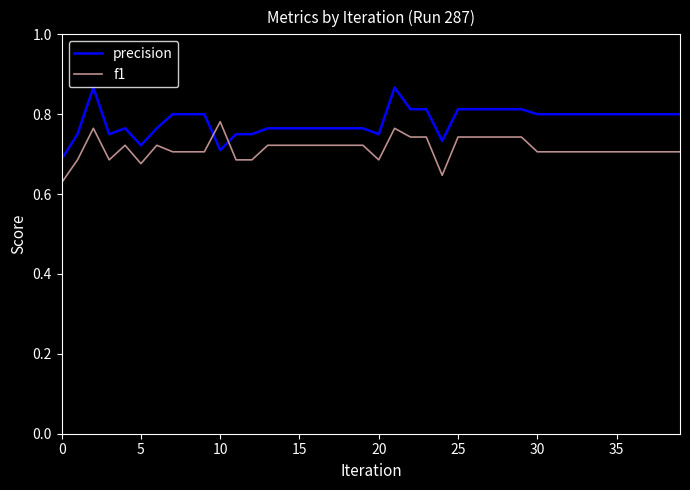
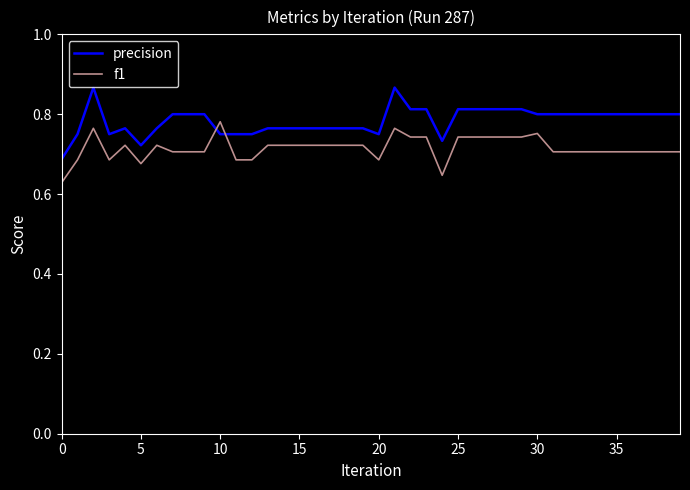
precision, 10: 0.71 -> 0.75
f1, 30: 0.71 -> 0.75
